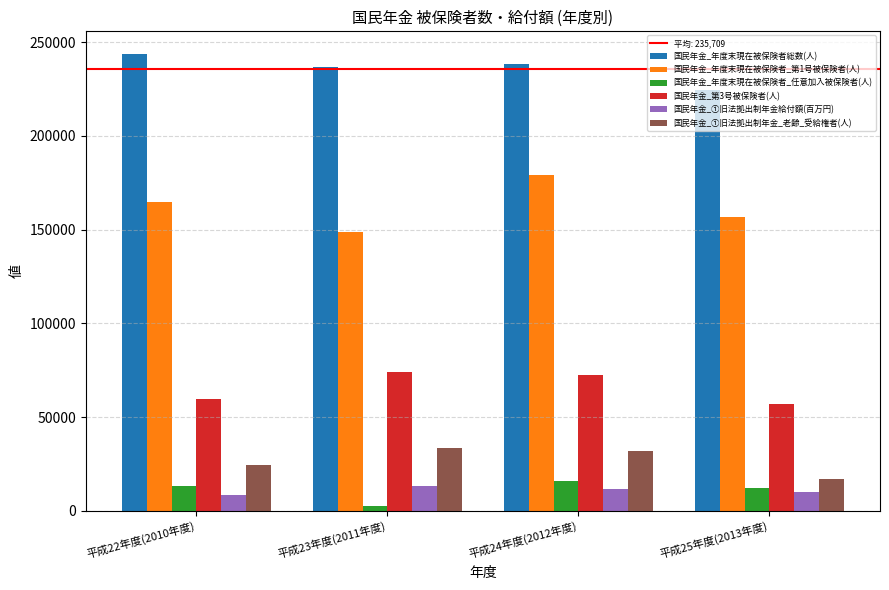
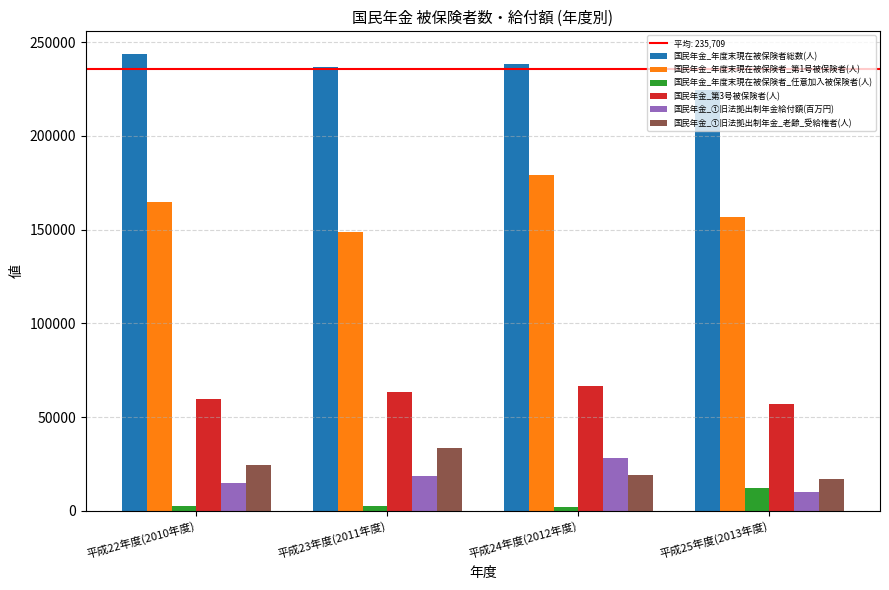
国民年金_年度末現在被保険者_任意加入被保険者(人), 平成22年度(2010年度): 13000 -> 3000
国民年金_①旧法拠出制年金給付額(百万円), 平成22年度(2010年度): 9000 -> 15000
国民年金_第3号被保険者(人), 平成23年度(2011年度): 74000 -> 63000
国民年金_①旧法拠出制年金給付額(百万円), 平成23年度(2011年度): 13000 -> 19000
国民年金_年度末現在被保険者_任意加入被保険者(人), 平成24年度(2012年度): 16000 -> 2000
国民年金_第3号被保険者(人), 平成24年度(2012年度): 73000 -> 67000
国民年金_①旧法拠出制年金給付額(百万円), 平成24年度(2012年度): 12000 -> 28000
国民年金_①旧法拠出制年金_老齢_受給権者(人), 平成24年度(2012年度): 32000 -> 19000
